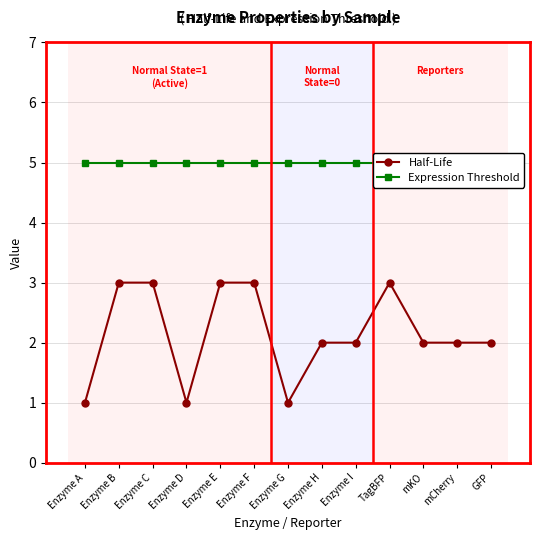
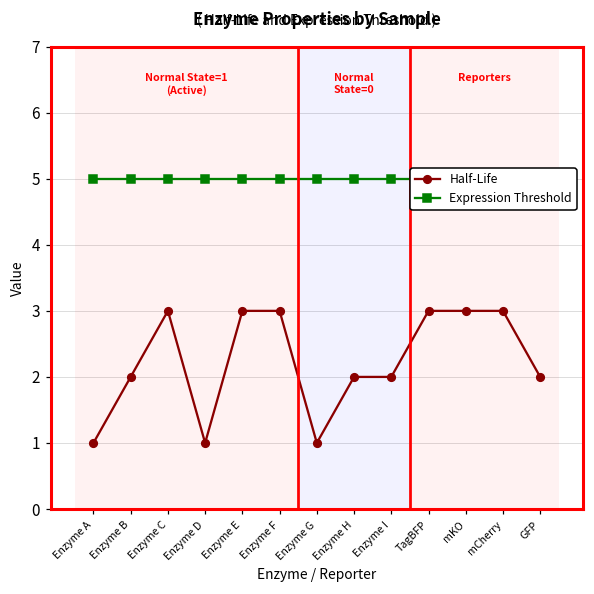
Half-Life, Enzyme B: 3 -> 2
Half-Life, mKO: 2 -> 3
Half-Life, mCherry: 2 -> 3
